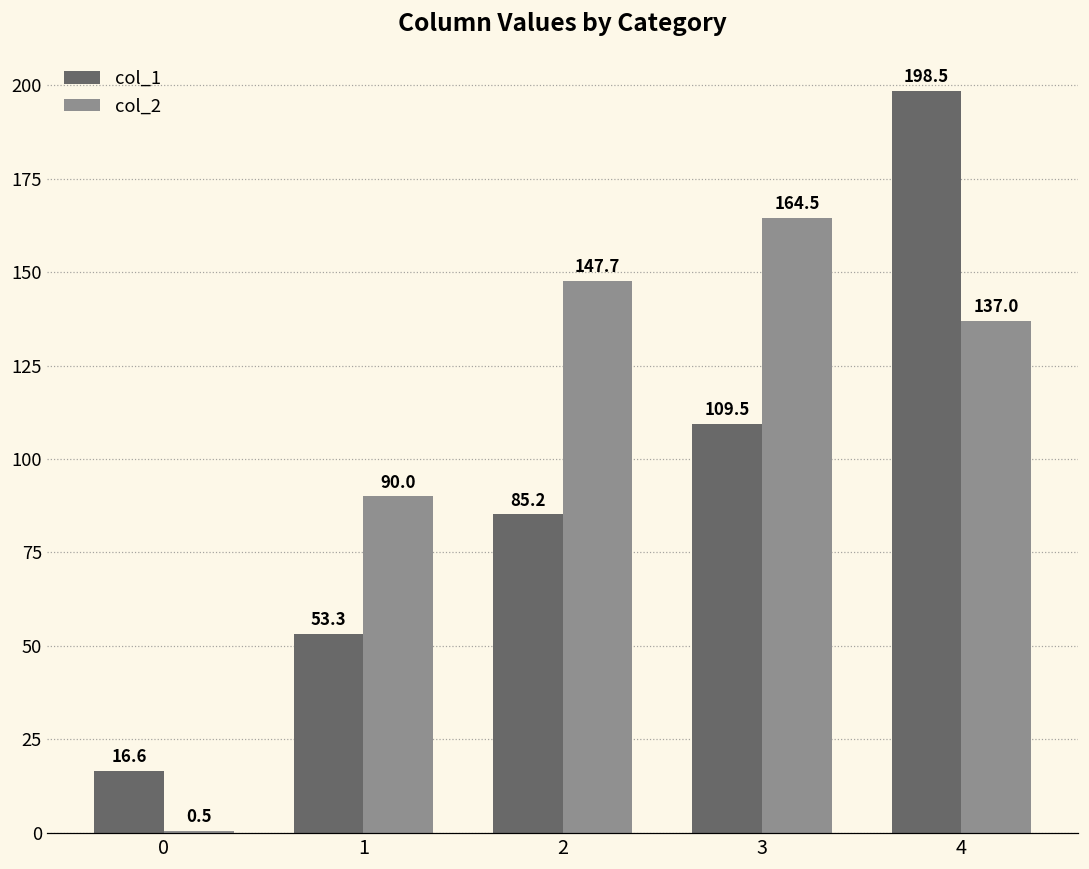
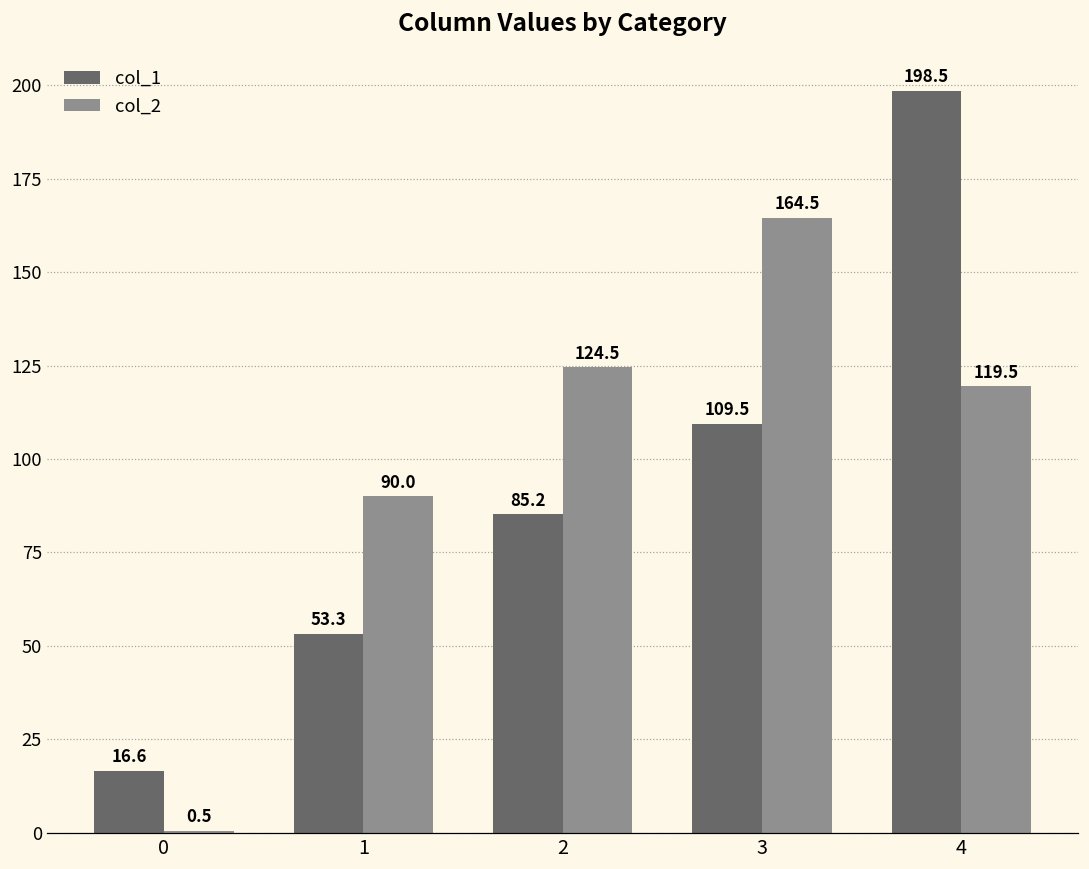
col_2, 2: 147.7 -> 124.5
col_2, 4: 137.0 -> 119.5
